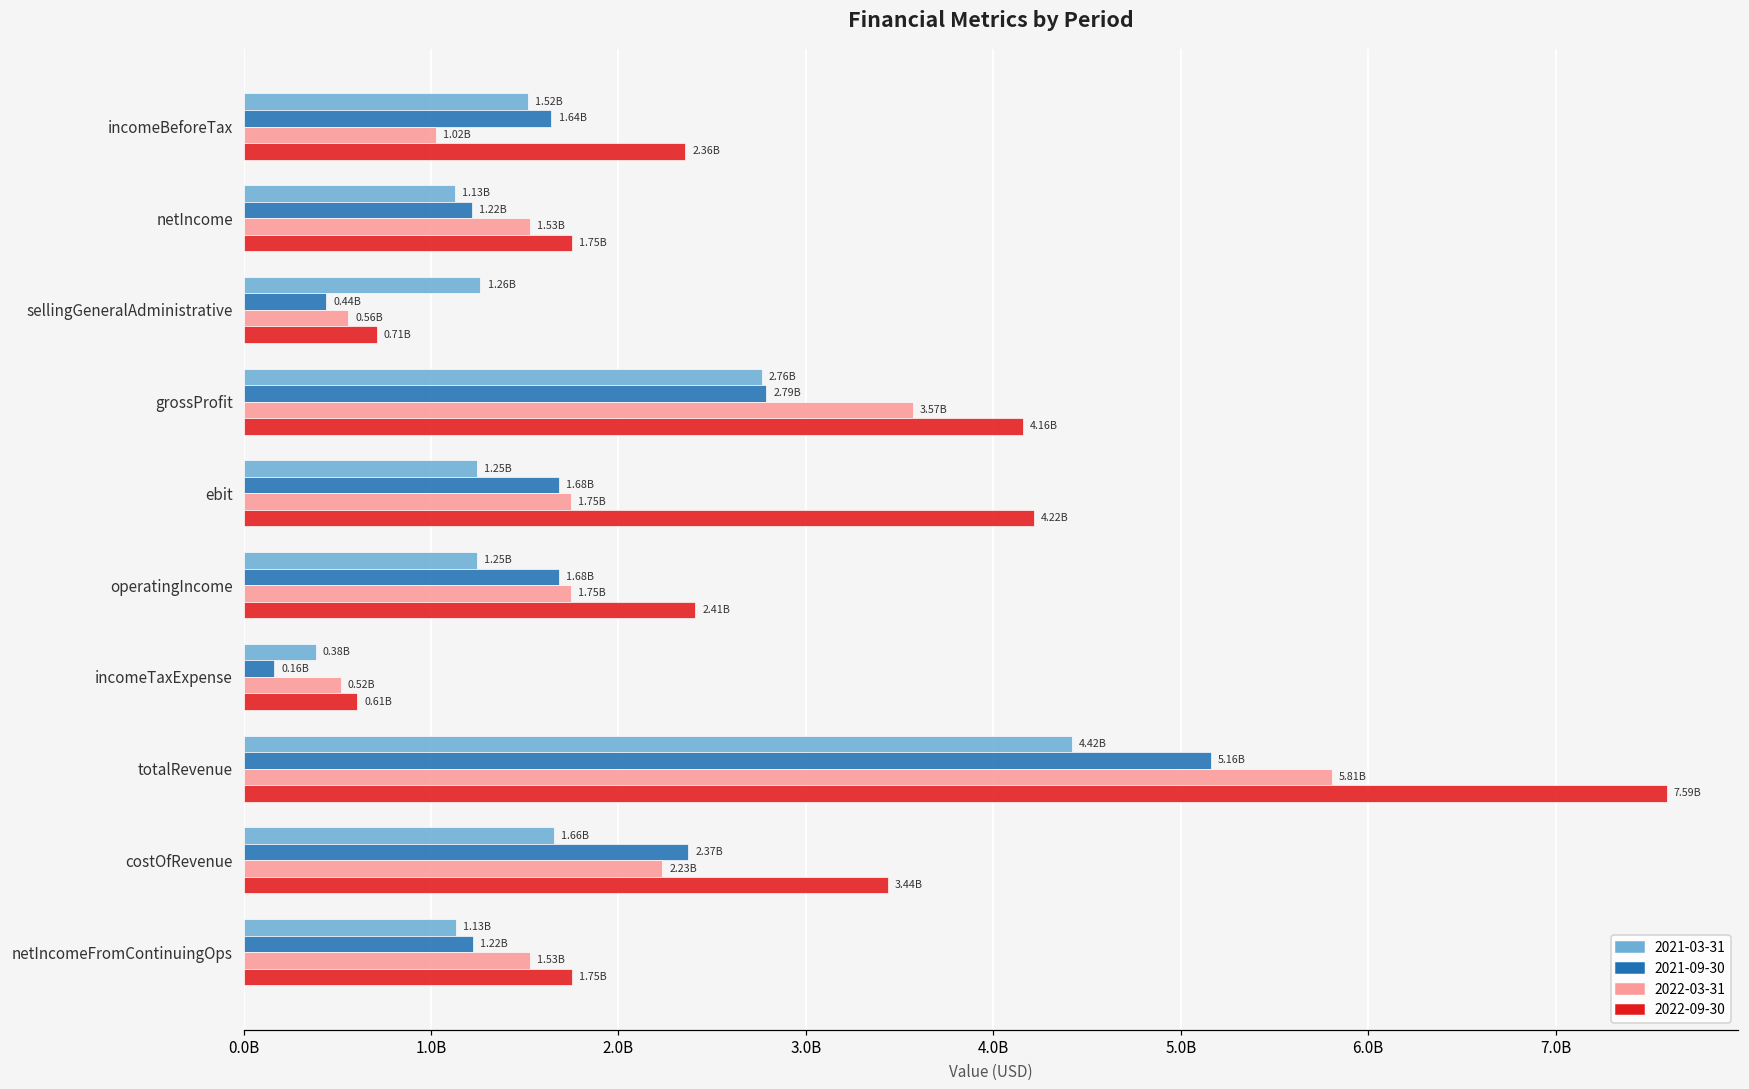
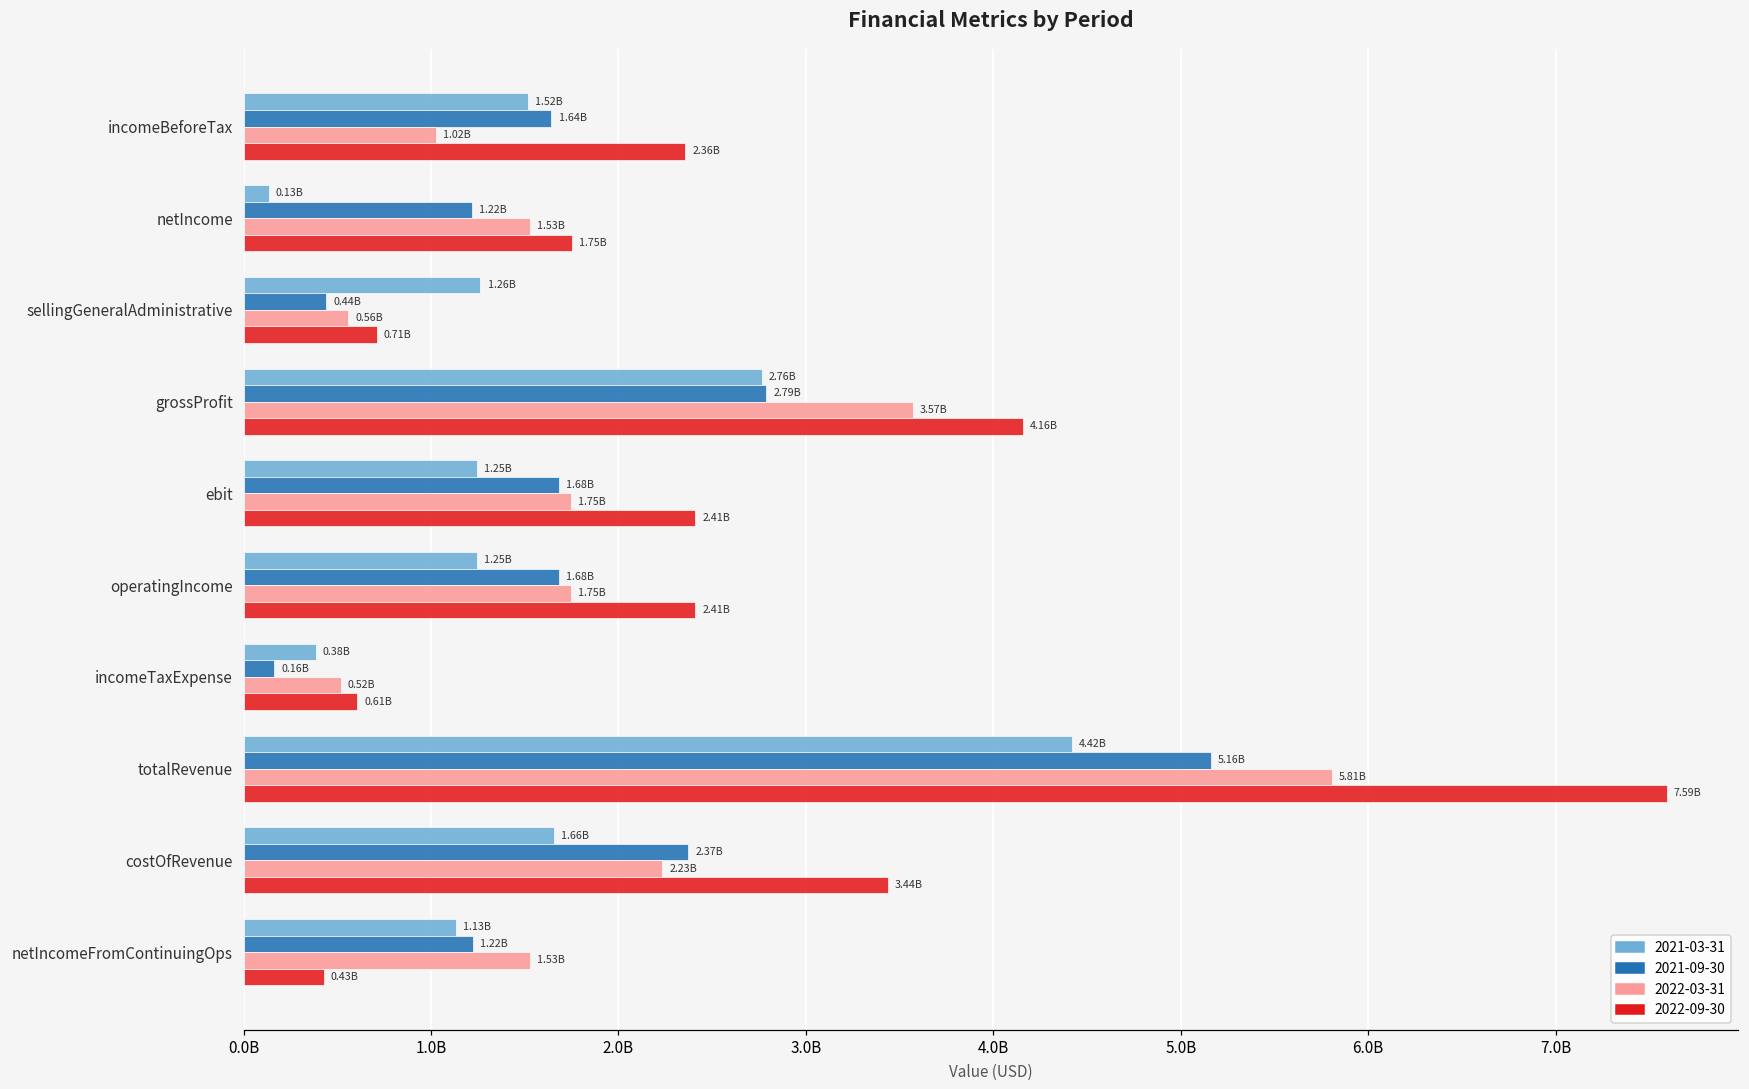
2021-03-31, netIncome: 1.13B -> 0.13B
2022-09-30, ebit: 4.22B -> 2.41B
2022-09-30, netIncomeFromContinuingOps: 1.75B -> 0.43B
